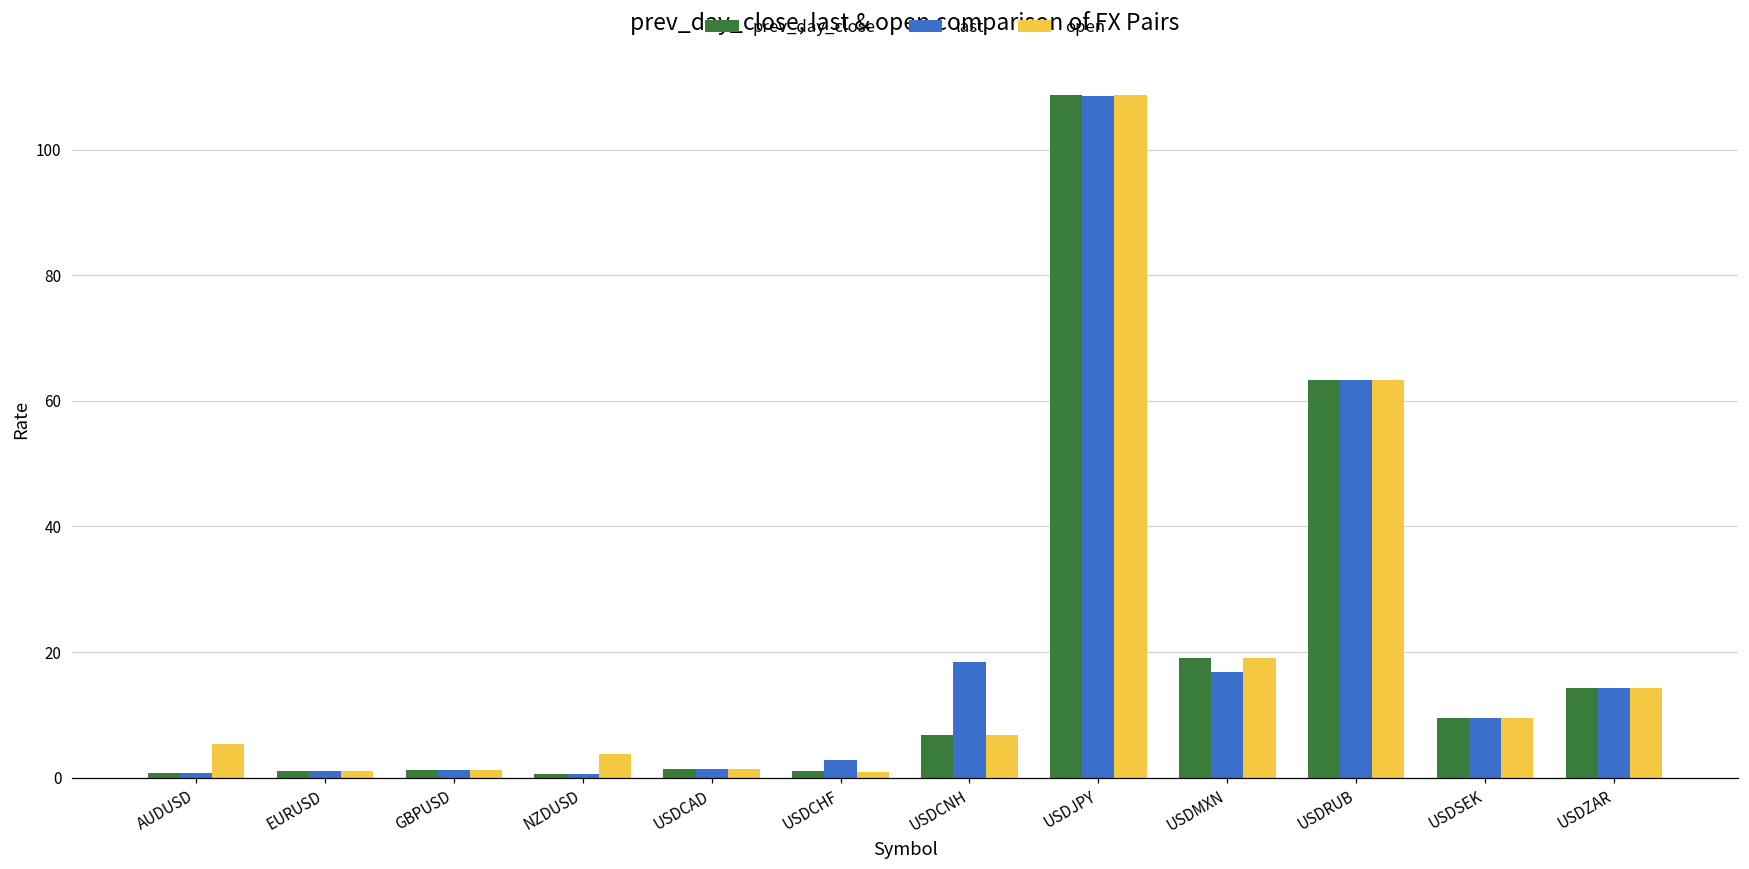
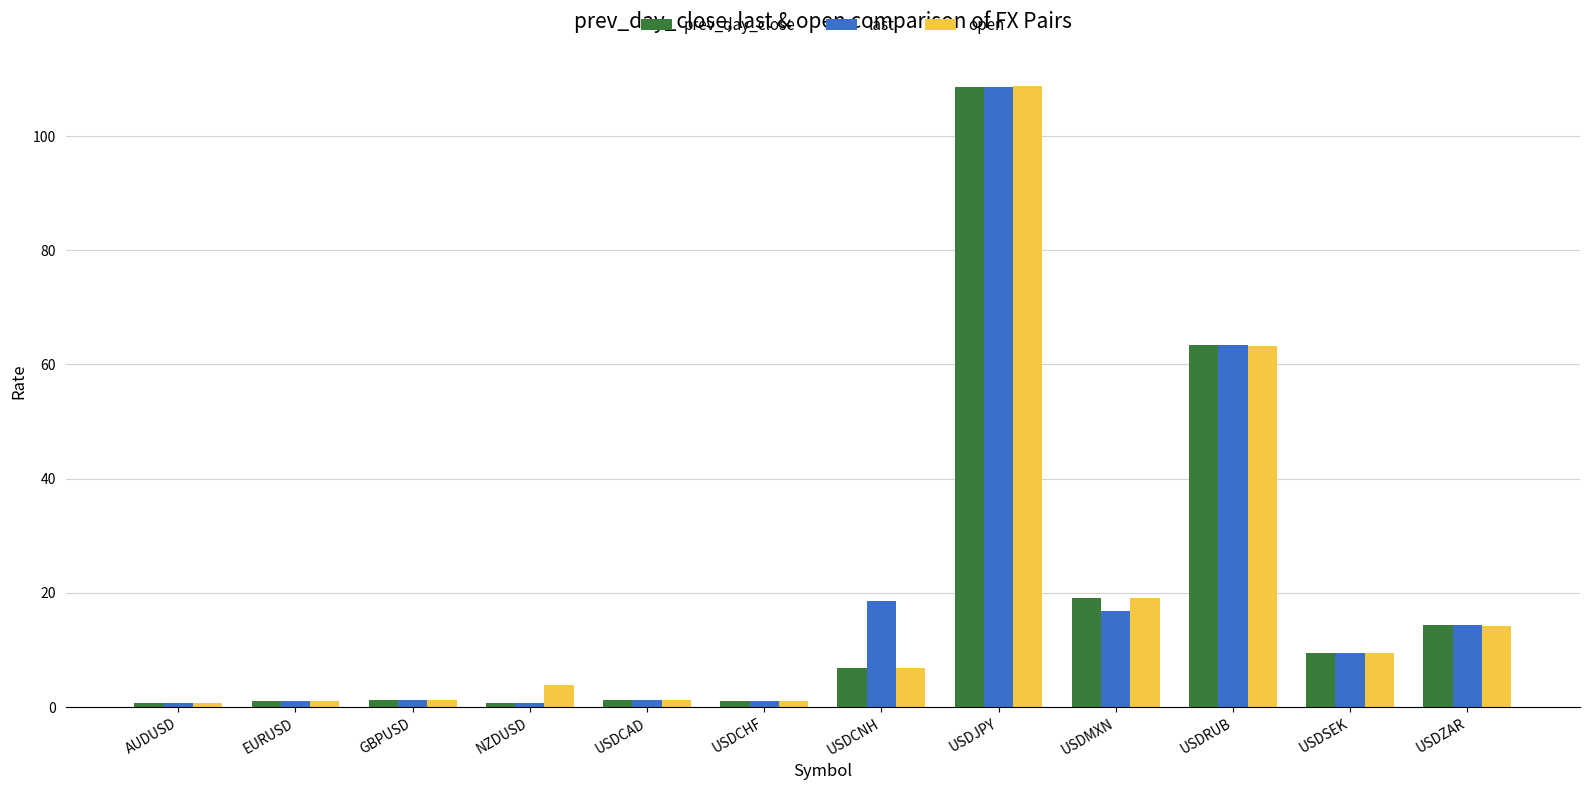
open, AUDUSD: 5 -> 1
last, USDCHF: 3 -> 1
